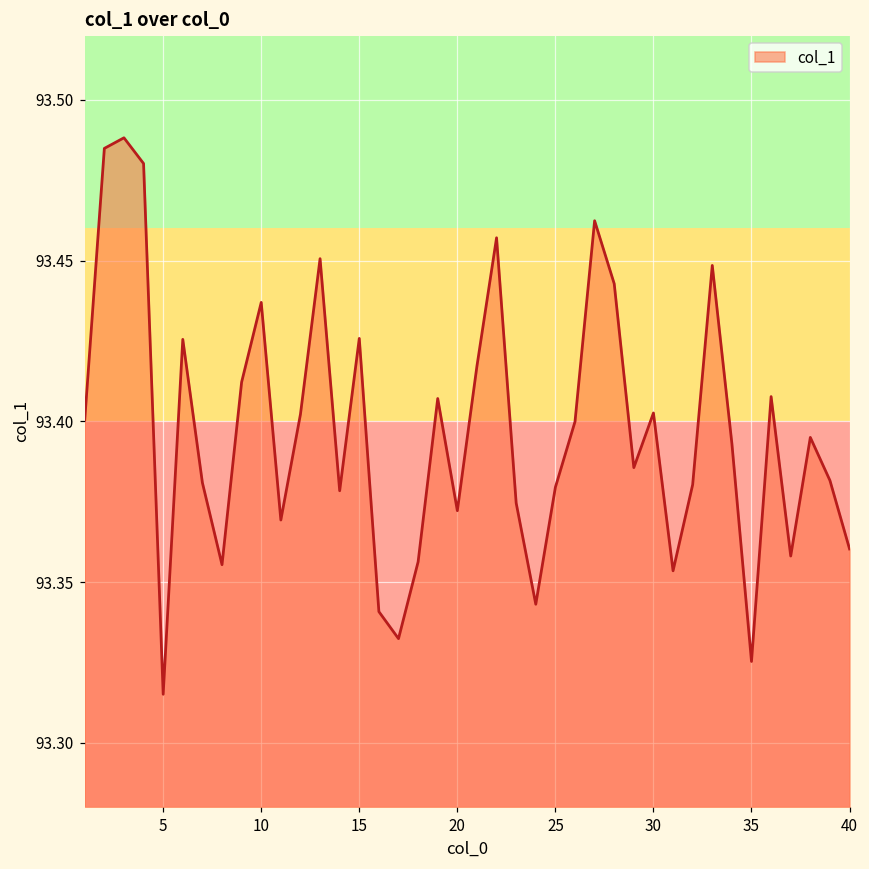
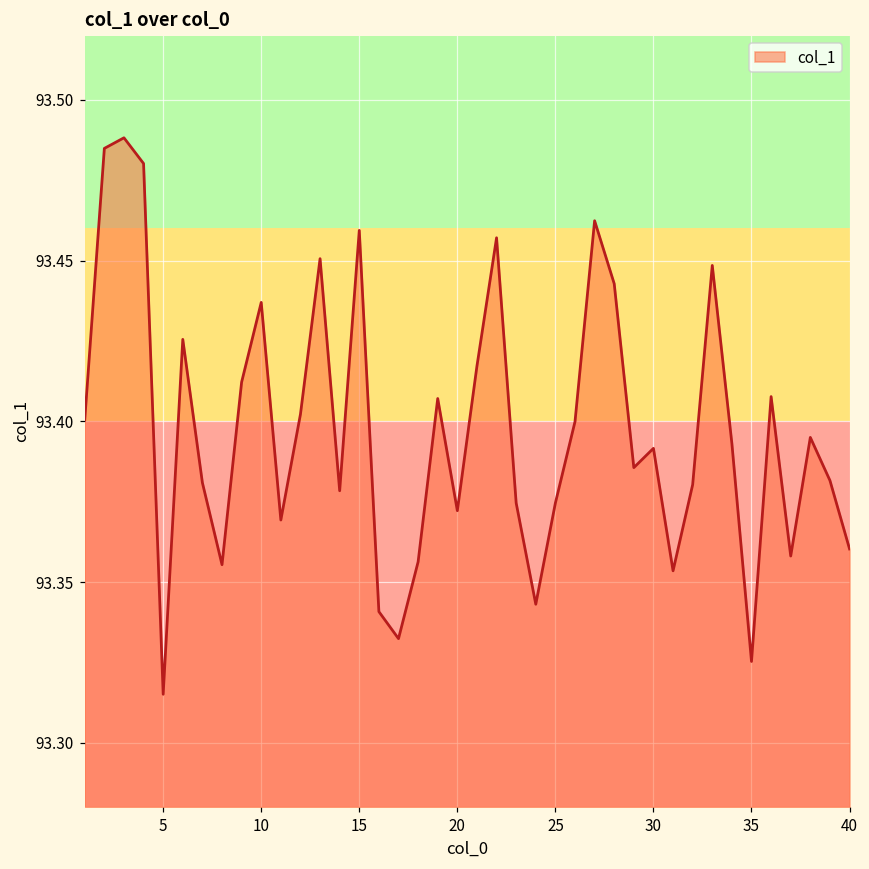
15: 93.426 -> 93.459
25: 93.380 -> 93.375
30: 93.403 -> 93.392
